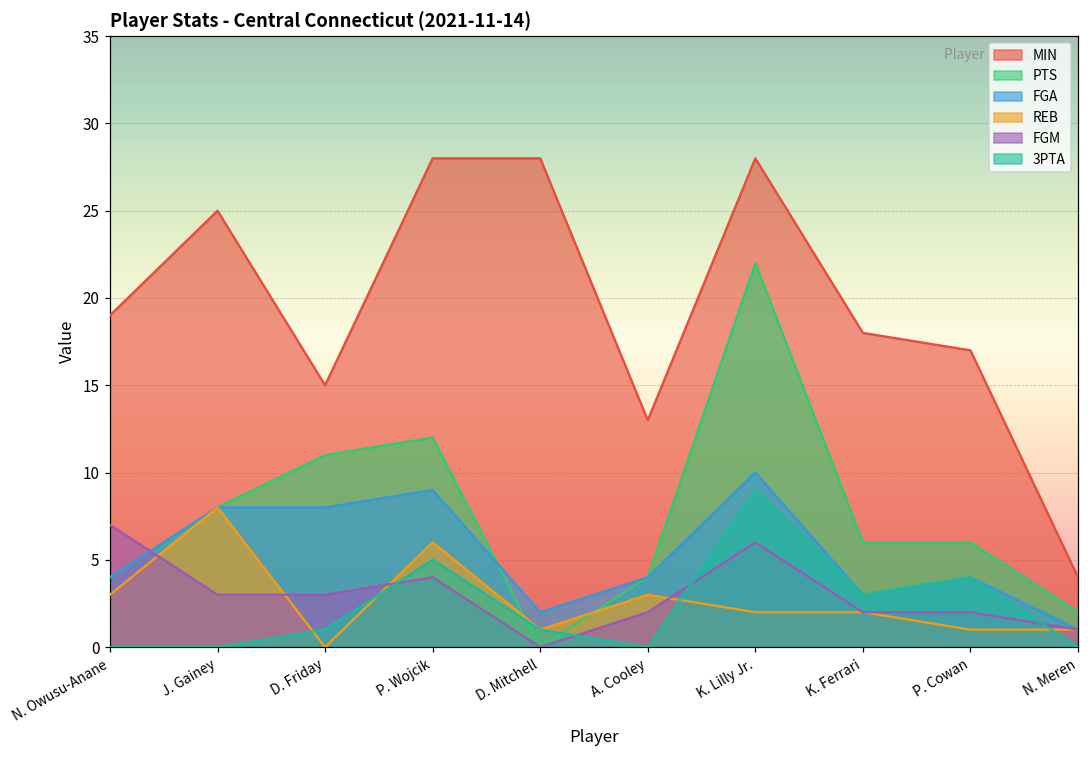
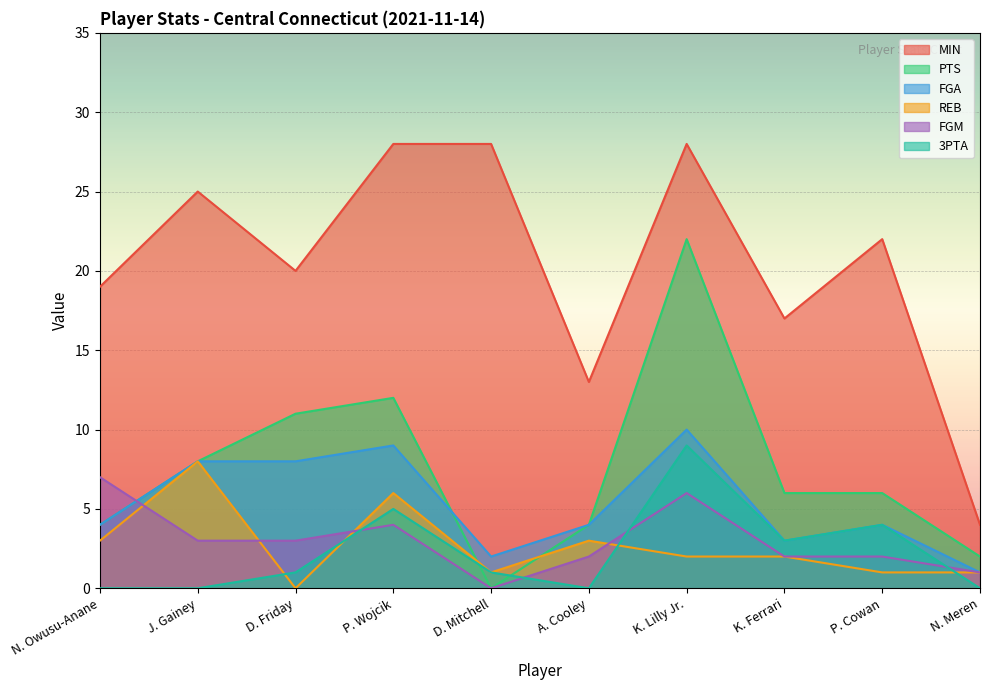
MIN, D. Friday: 15 -> 20
MIN, K. Ferrari: 18 -> 17
MIN, P. Cowan: 17 -> 22
